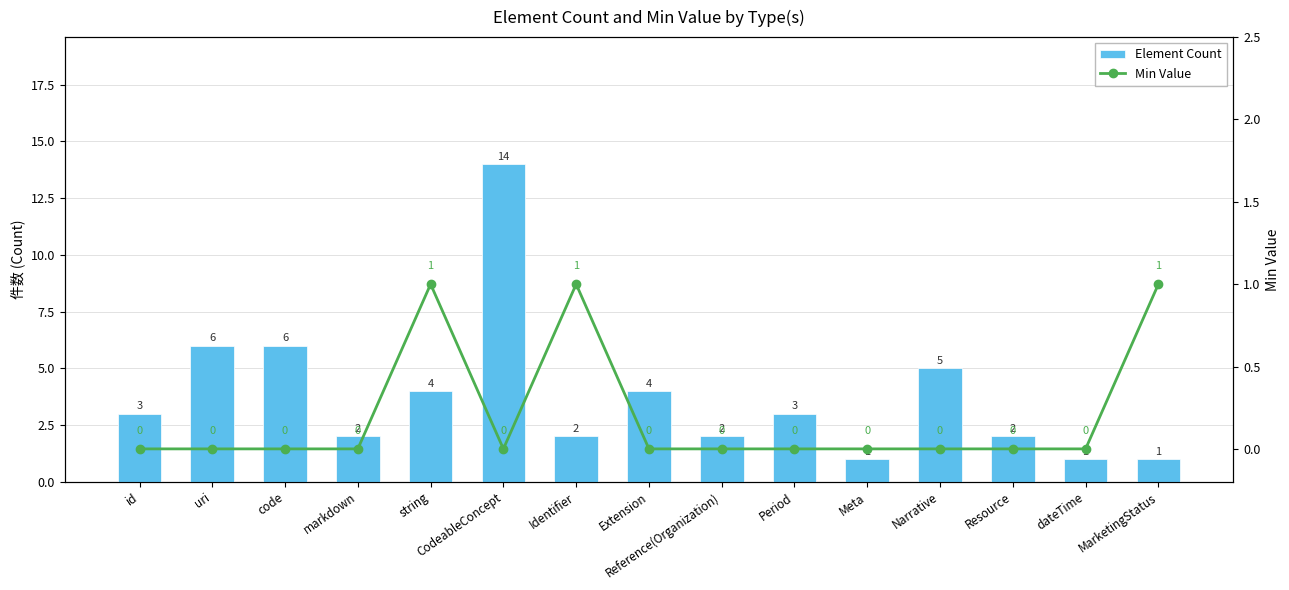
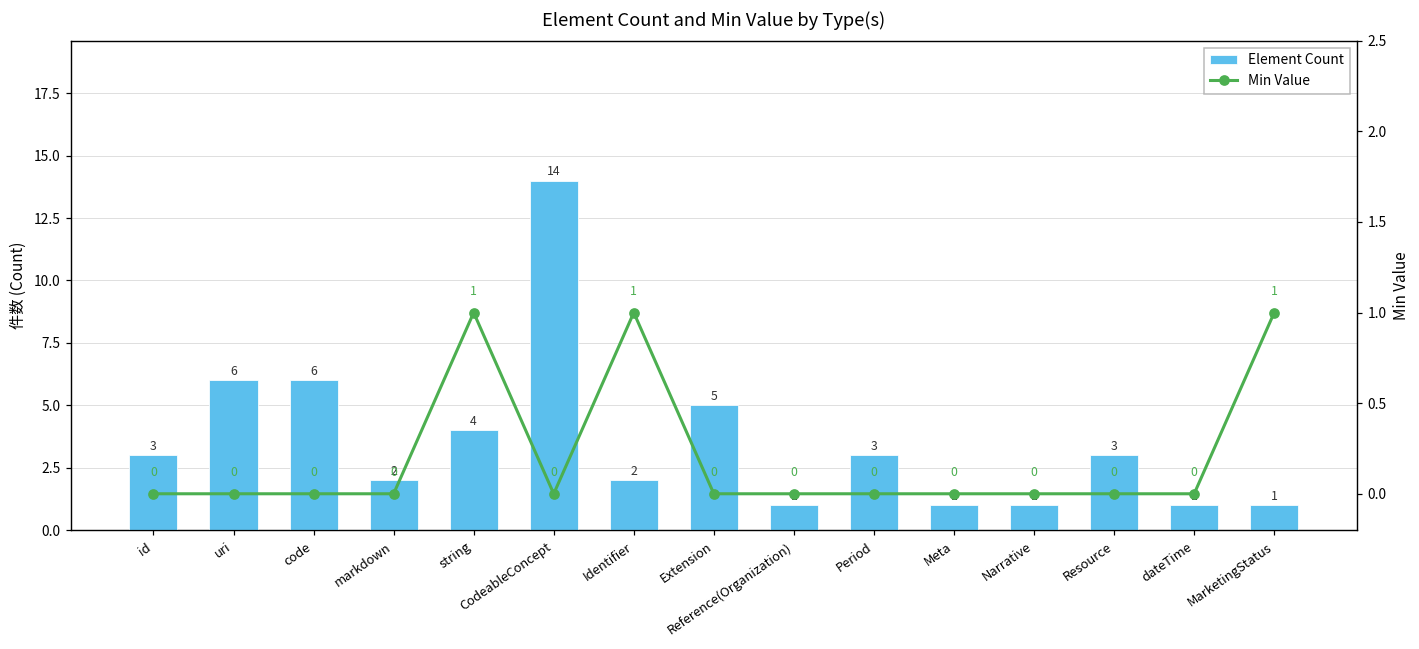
Element Count, Extension: 4 -> 5
Element Count, Reference(Organization): 2 -> 1
Element Count, Narrative: 5 -> 1
Element Count, Resource: 2 -> 3
